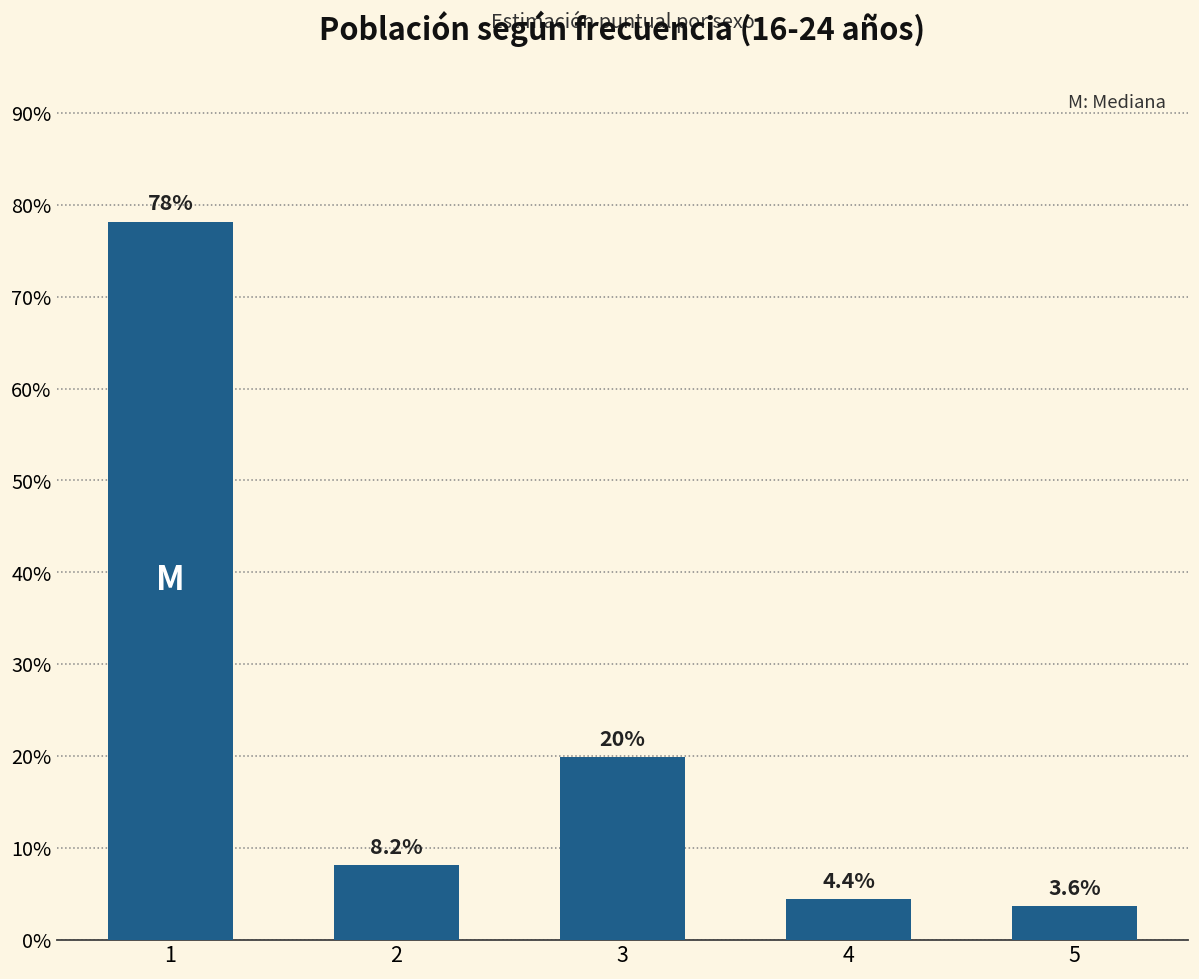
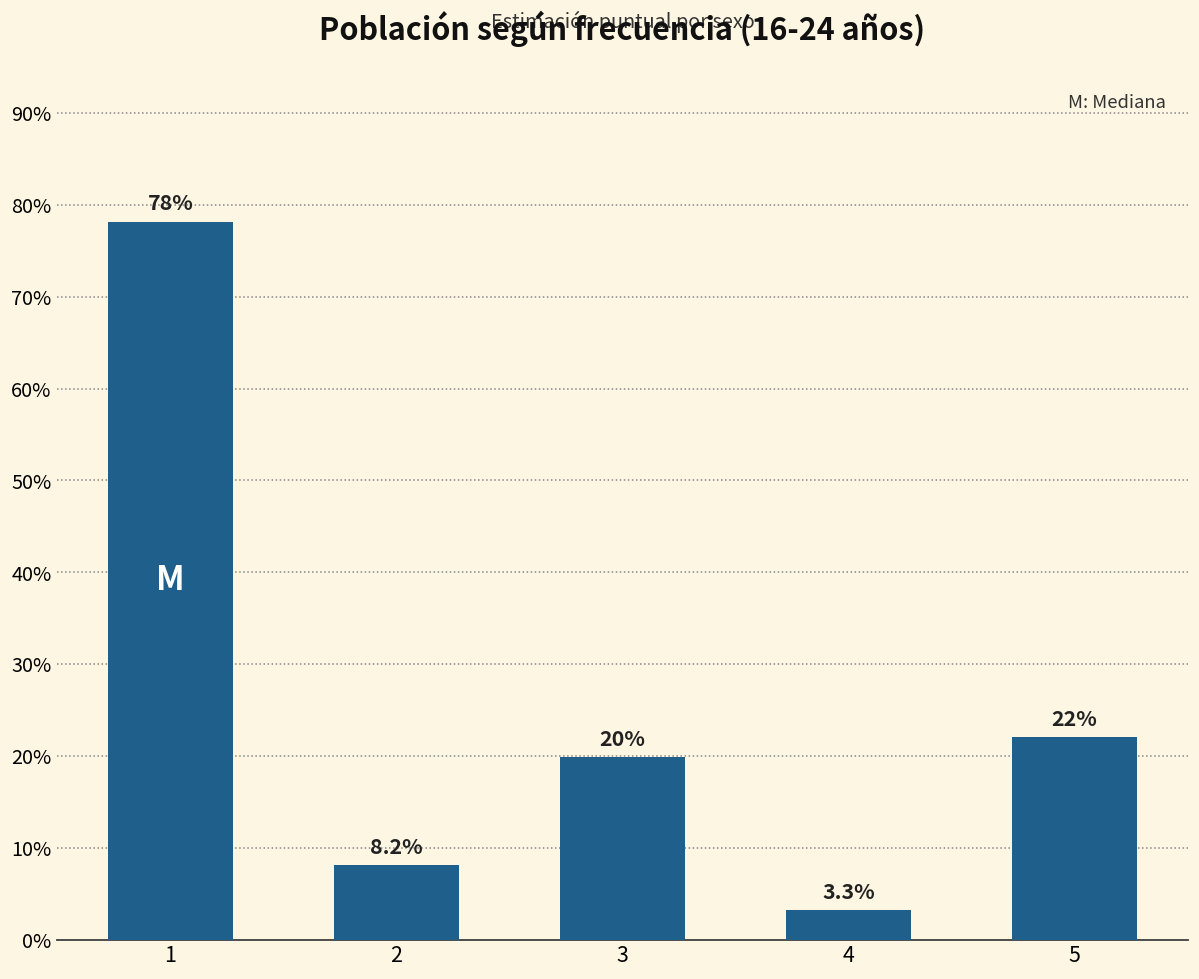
4: 4.4% -> 3.3%
5: 3.6% -> 22%
